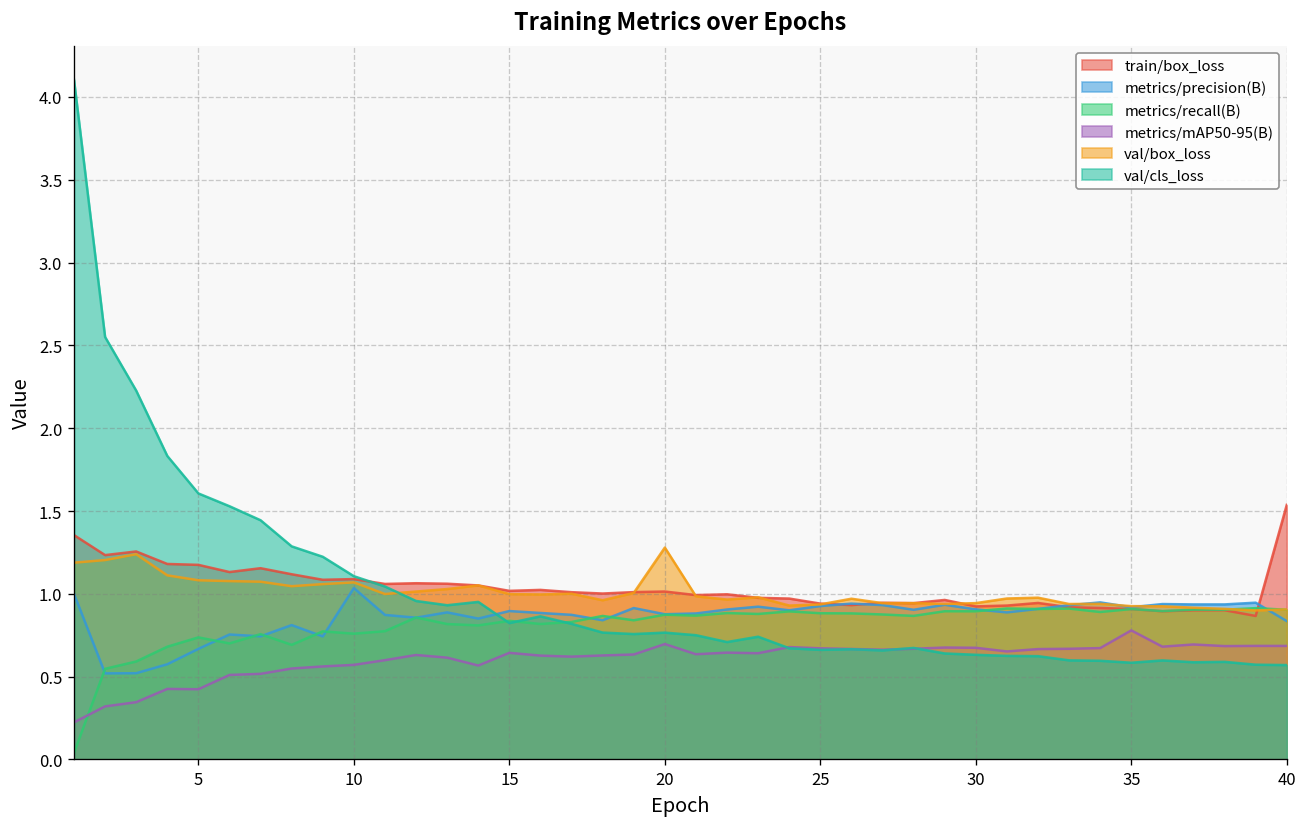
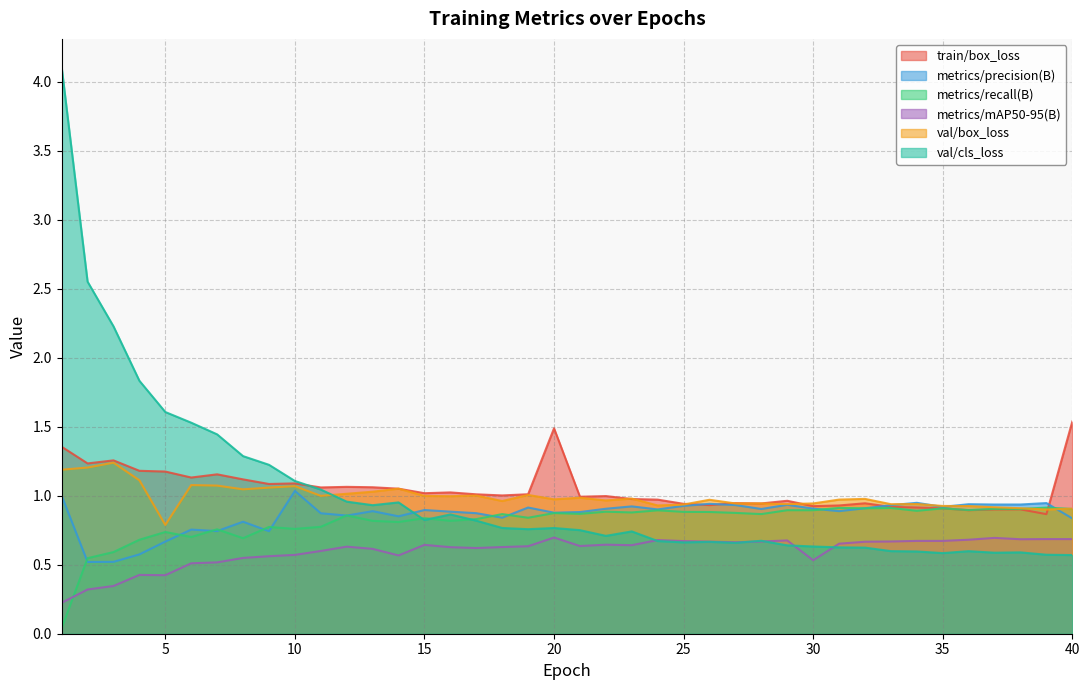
val/box_loss, 5: 1.08 -> 0.79
train/box_loss, 20: 1.01 -> 1.49
val/box_loss, 20: 1.28 -> 0.97
metrics/mAP50-95(B), 30: 0.67 -> 0.53
metrics/mAP50-95(B), 35: 0.78 -> 0.67
